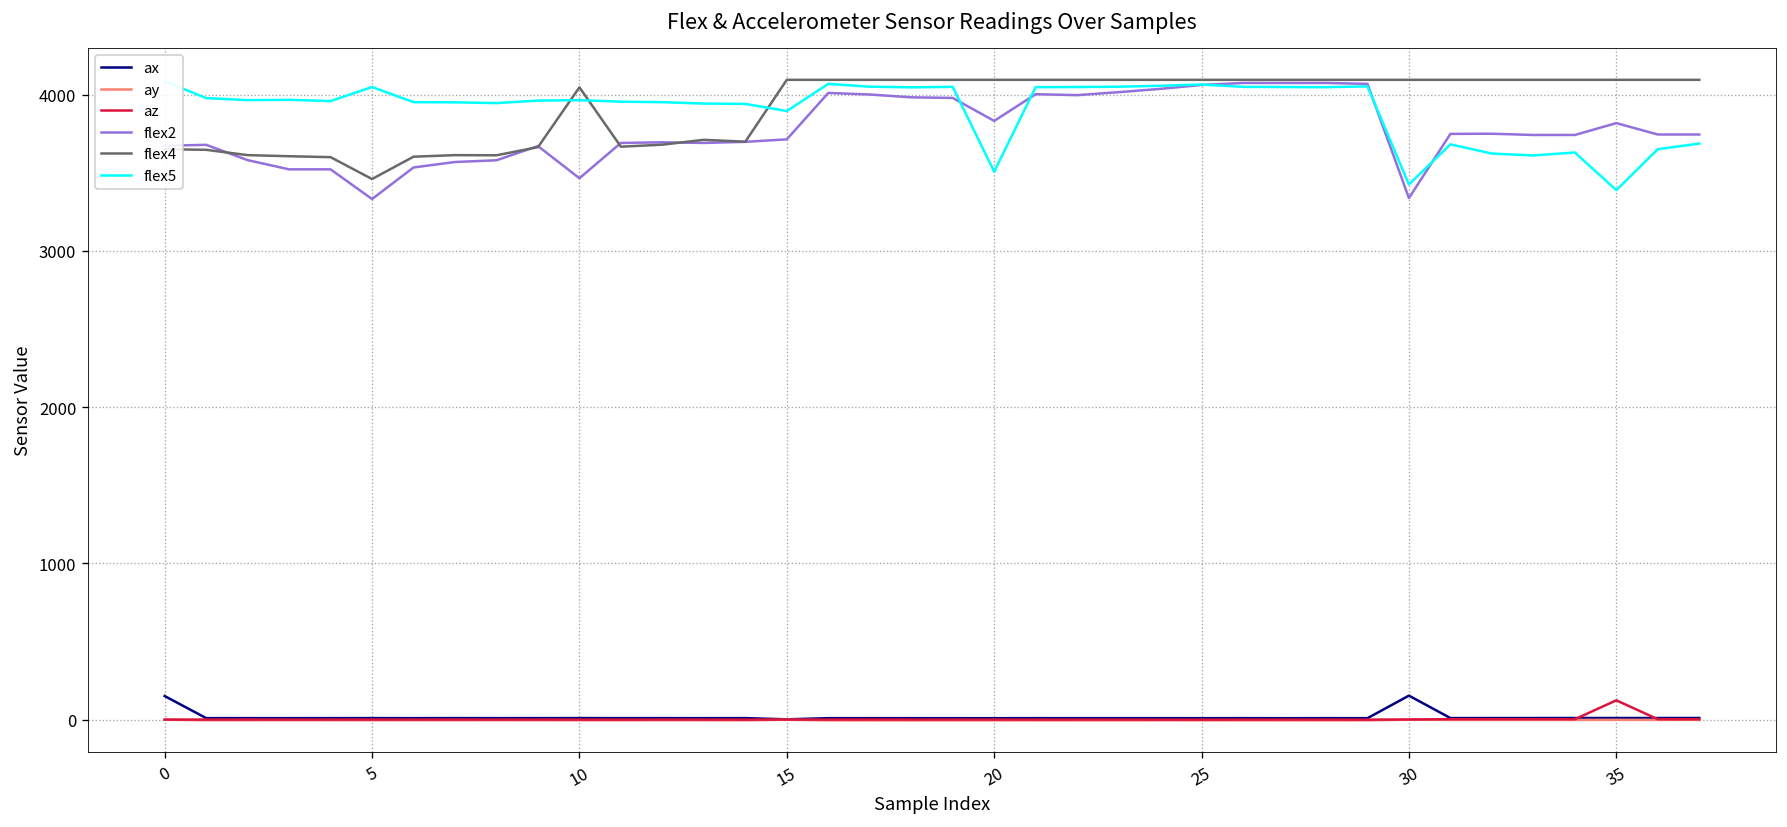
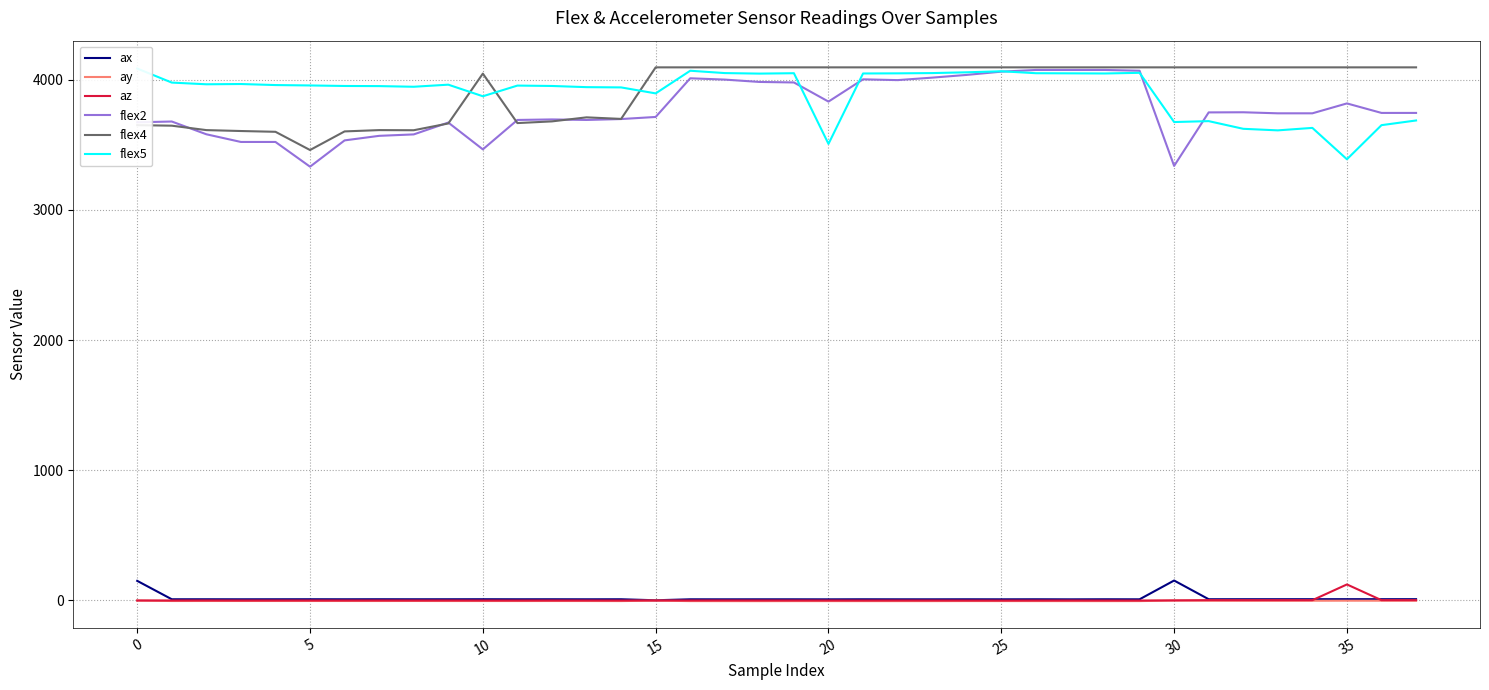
flex5, 5: 4050 -> 3960
flex5, 10: 3970 -> 3870
flex5, 30: 3430 -> 3680
